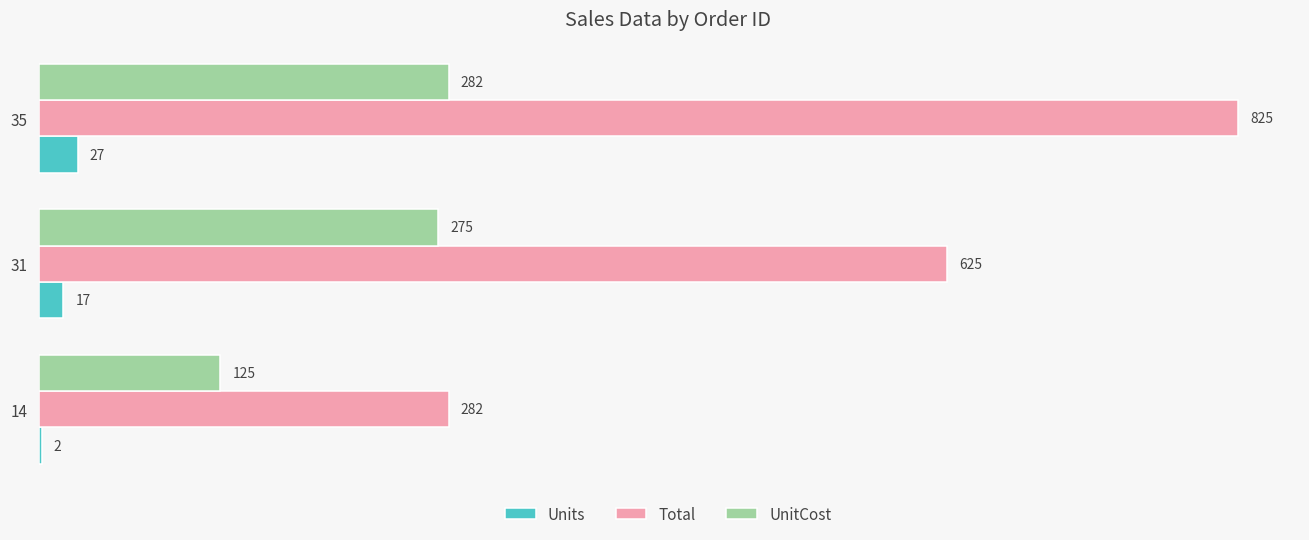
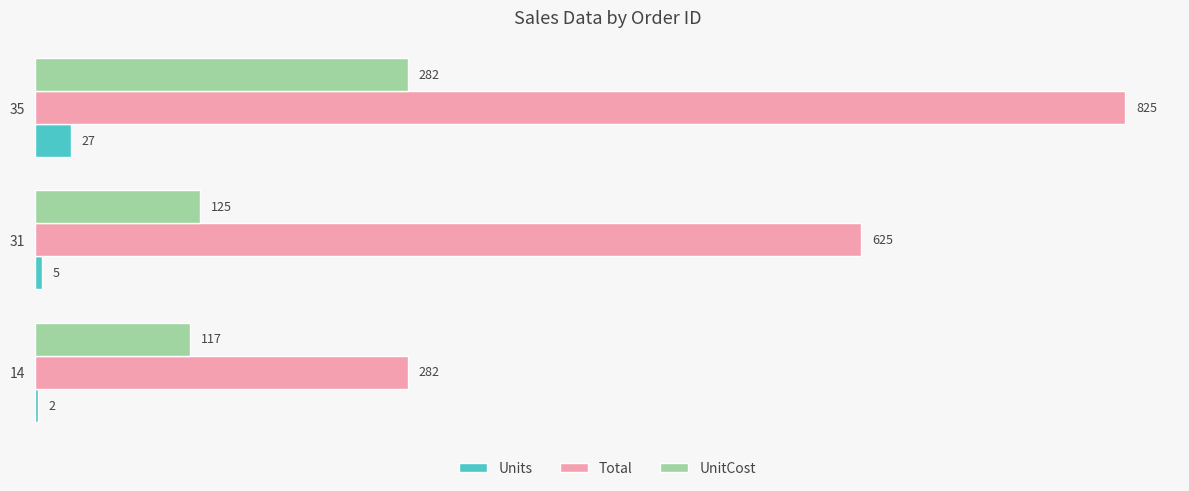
UnitCost, 31: 275 -> 125
Units, 31: 17 -> 5
UnitCost, 14: 125 -> 117
